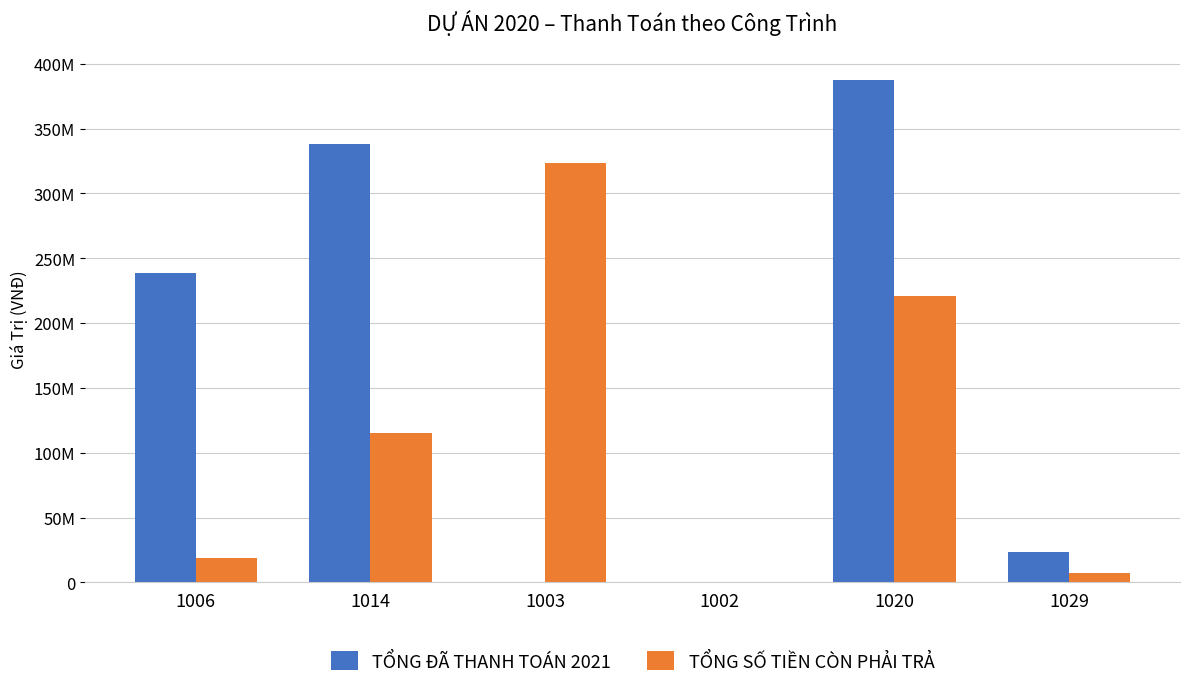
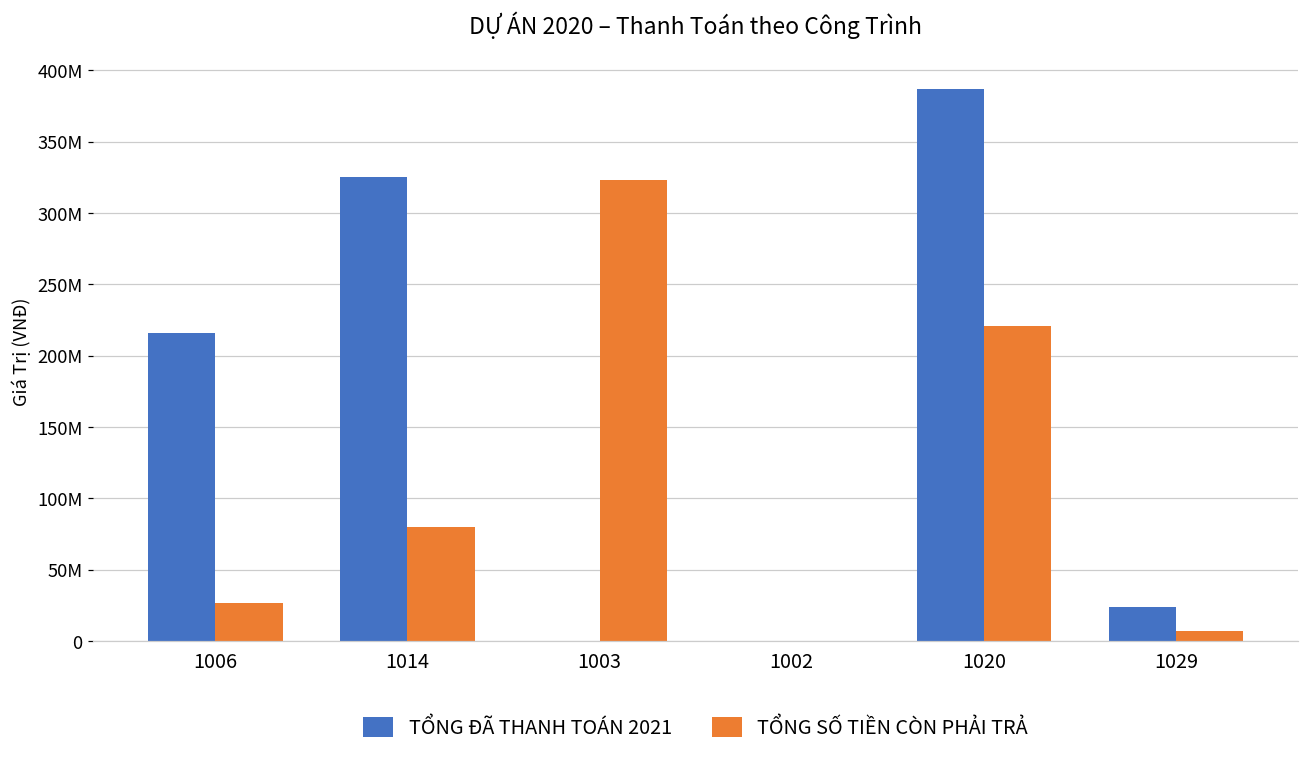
TỔNG ĐÃ THANH TOÁN 2021, 1006: 239000000 -> 216000000
TỔNG SỐ TIỀN CÒN PHẢI TRẢ, 1006: 19000000 -> 27000000
TỔNG ĐÃ THANH TOÁN 2021, 1014: 338000000 -> 325000000
TỔNG SỐ TIỀN CÒN PHẢI TRẢ, 1014: 115000000 -> 80000000
